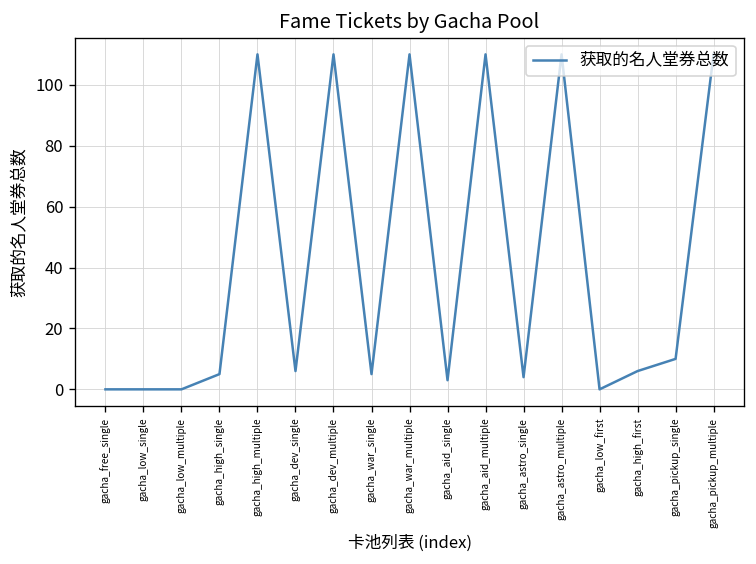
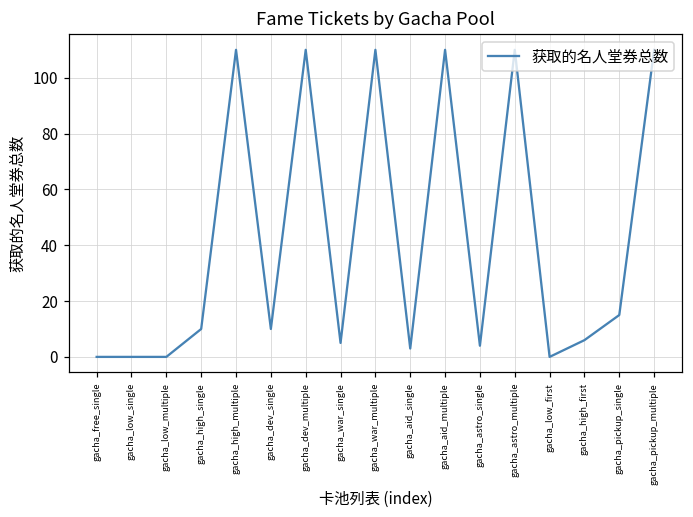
gacha_high_single: 5 -> 10
gacha_dev_single: 6 -> 10
gacha_pickup_single: 10 -> 15
